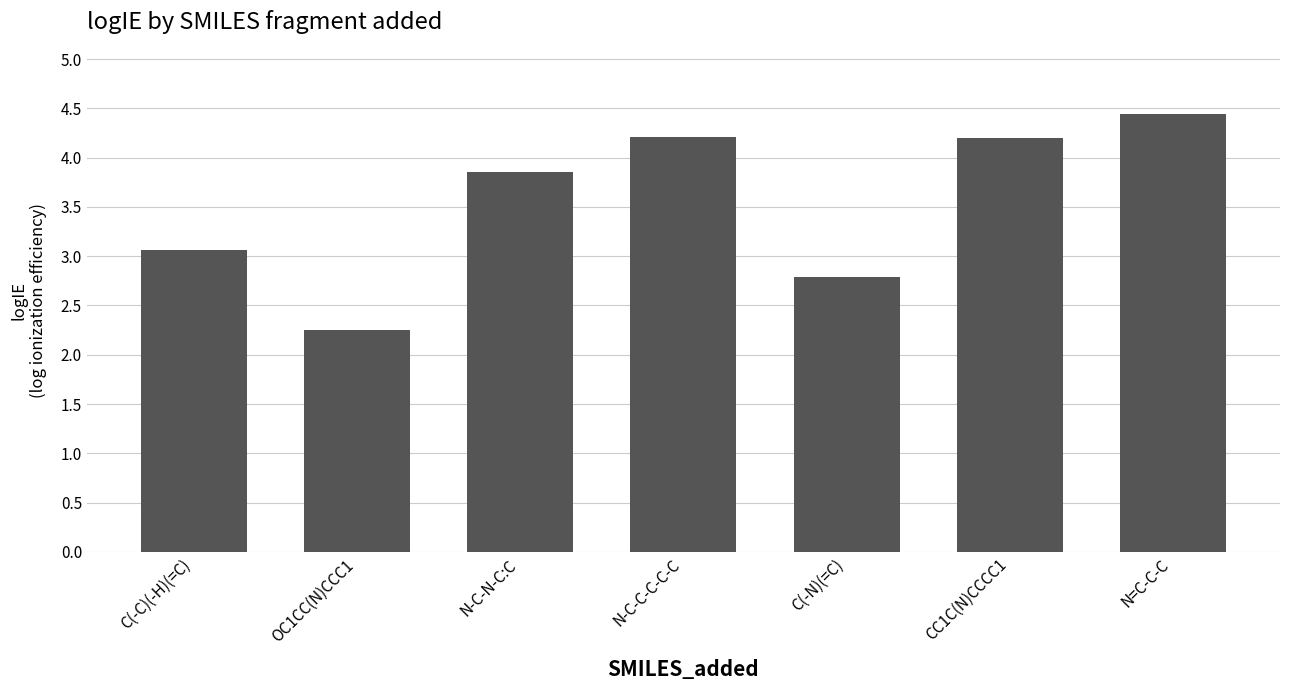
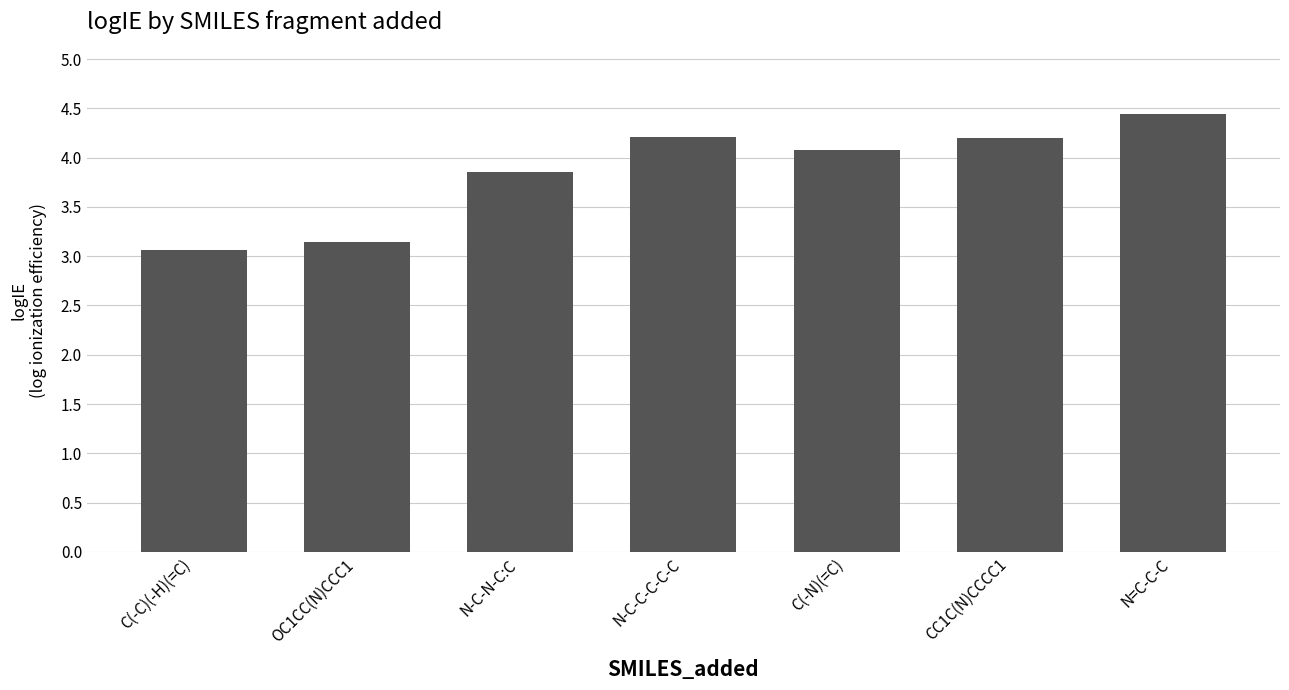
OC1CC(N)CCC1: 2.2 -> 3.1
C(-N)(=C): 2.8 -> 4.1
